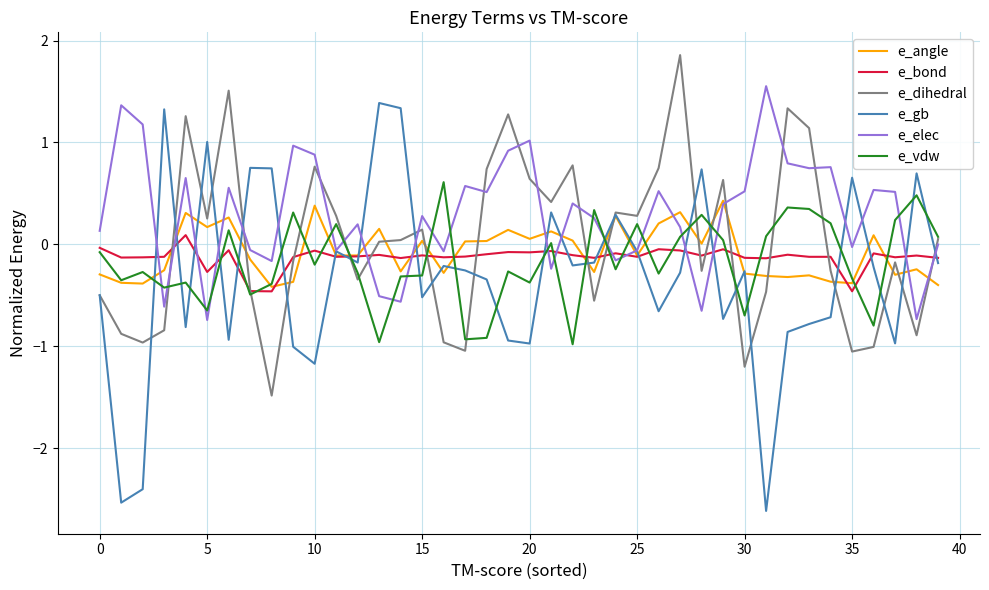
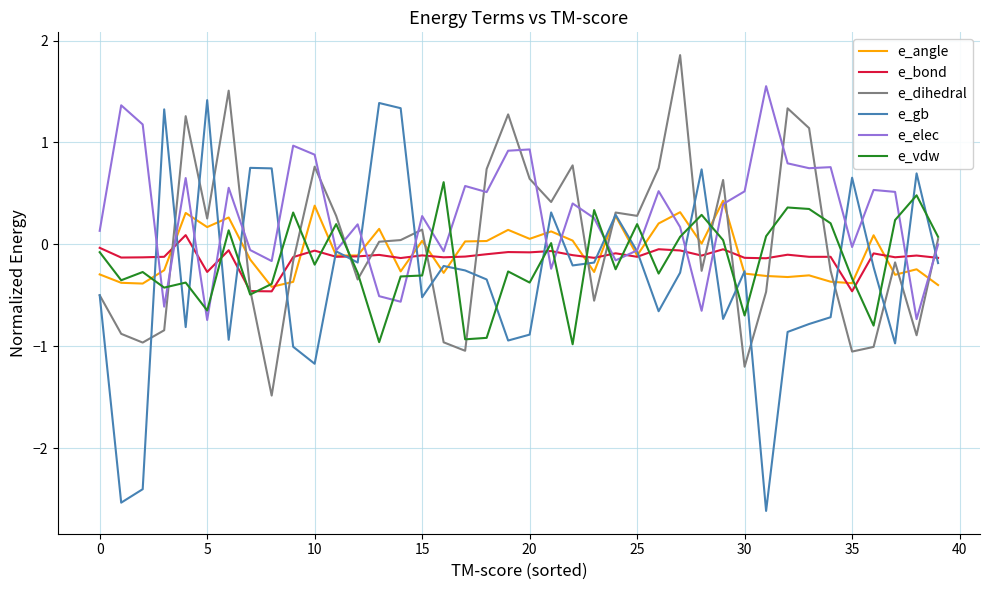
e_gb, 5: 1.01 -> 1.42
e_gb, 20: -0.97 -> -0.89
e_elec, 20: 1.02 -> 0.93
